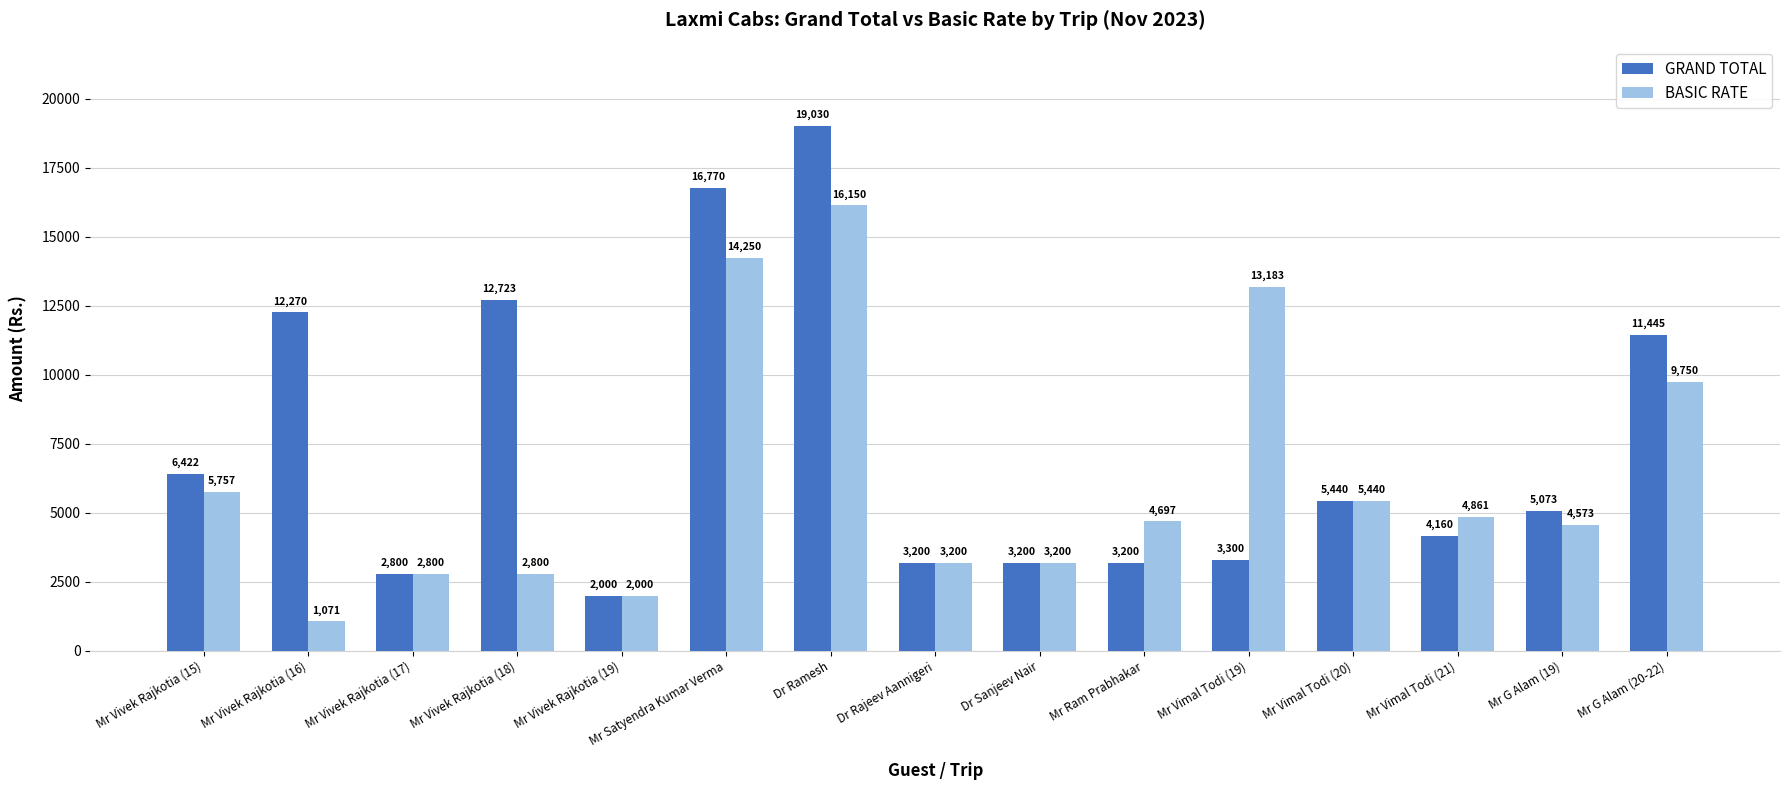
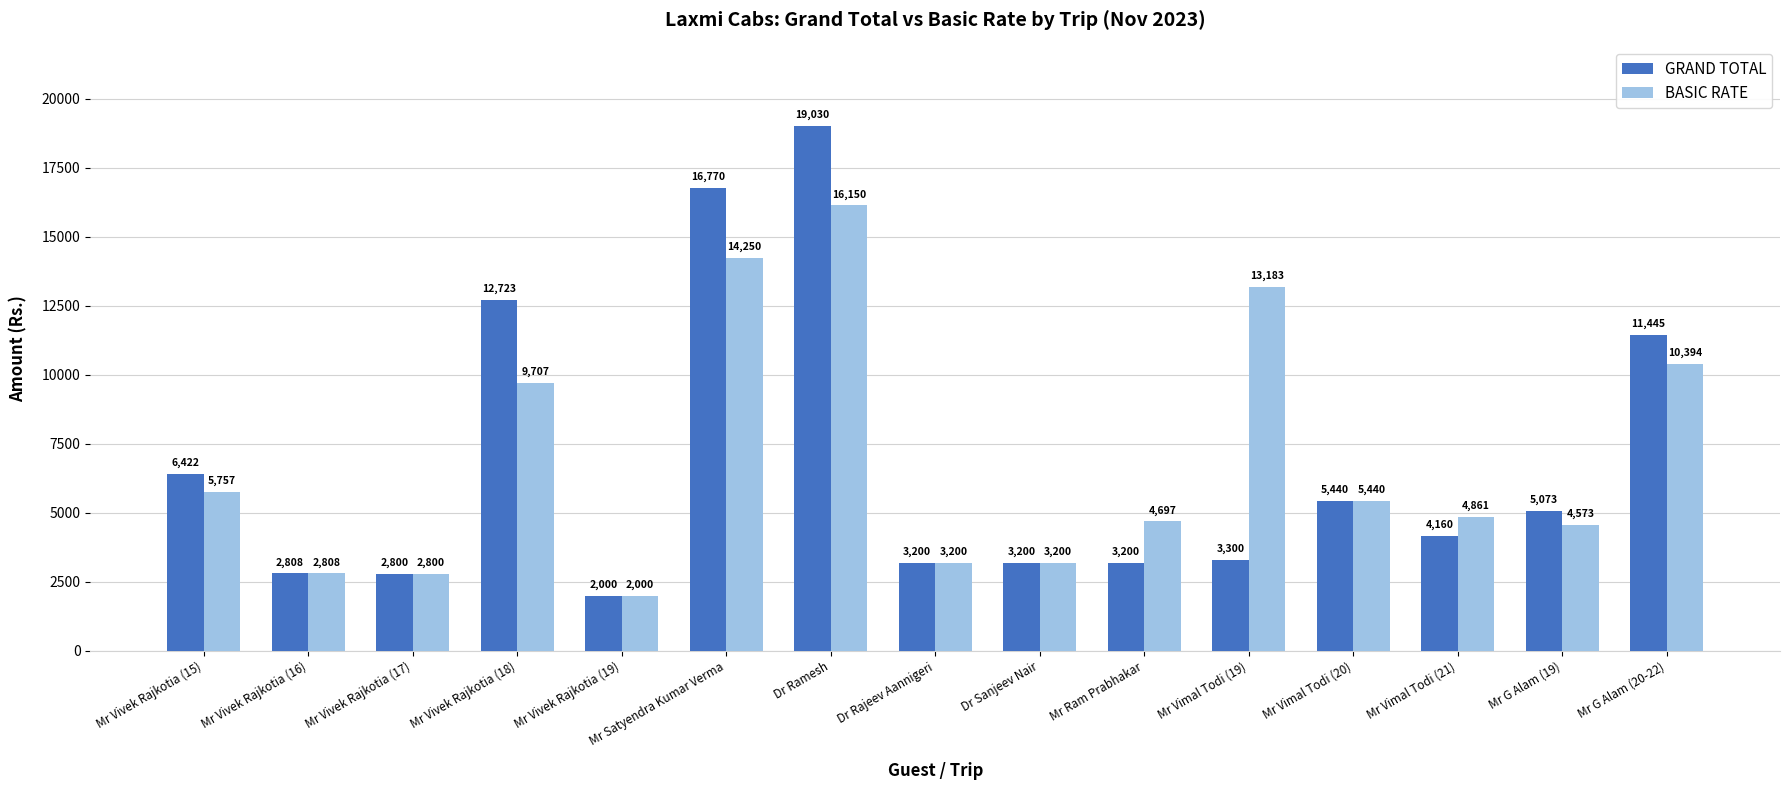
GRAND TOTAL, Mr Vivek Rajkotia (16): 12,270 -> 2,808
BASIC RATE, Mr Vivek Rajkotia (16): 1,071 -> 2,808
BASIC RATE, Mr Vivek Rajkotia (18): 2,800 -> 9,707
BASIC RATE, Mr G Alam (20-22): 9,750 -> 10,394
